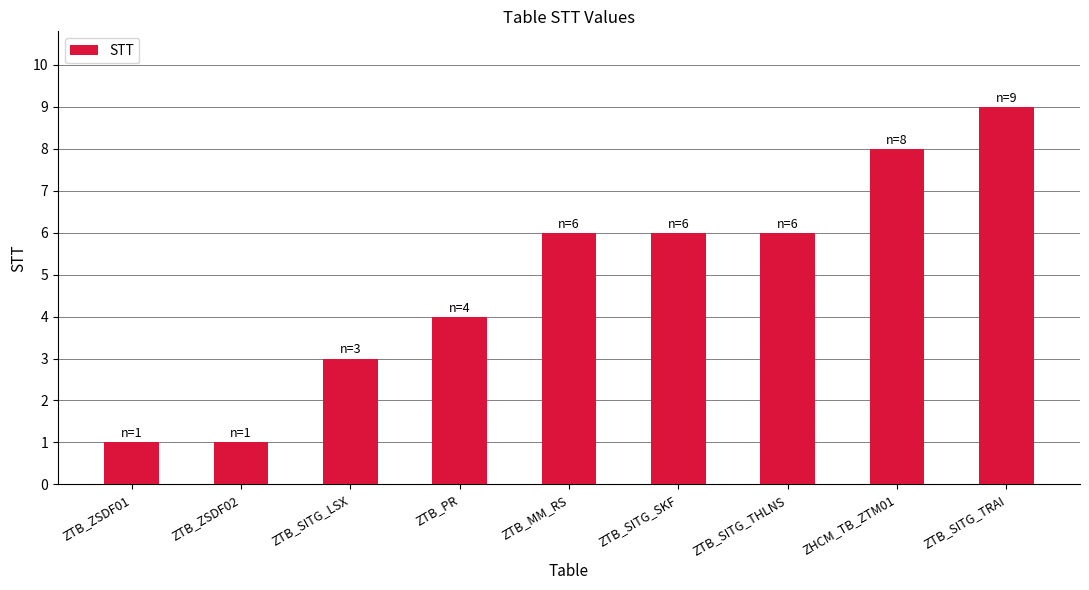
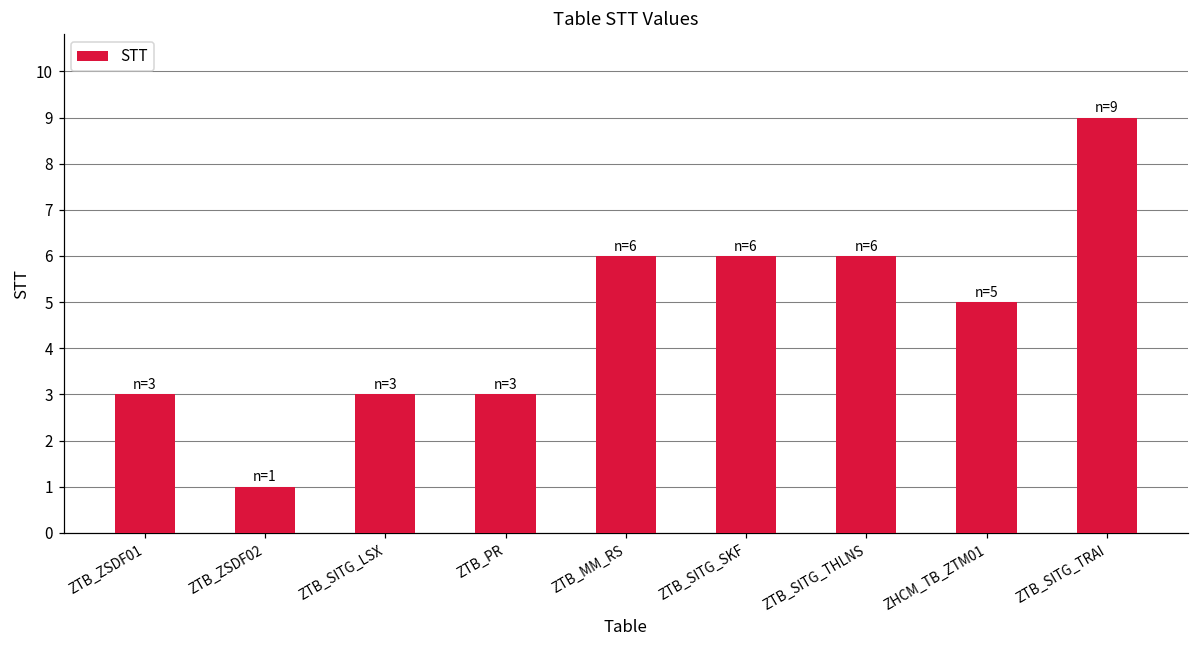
ZTB_ZSDF01: 1 -> 3
ZTB_PR: 4 -> 3
ZHCM_TB_ZTM01: 8 -> 5
